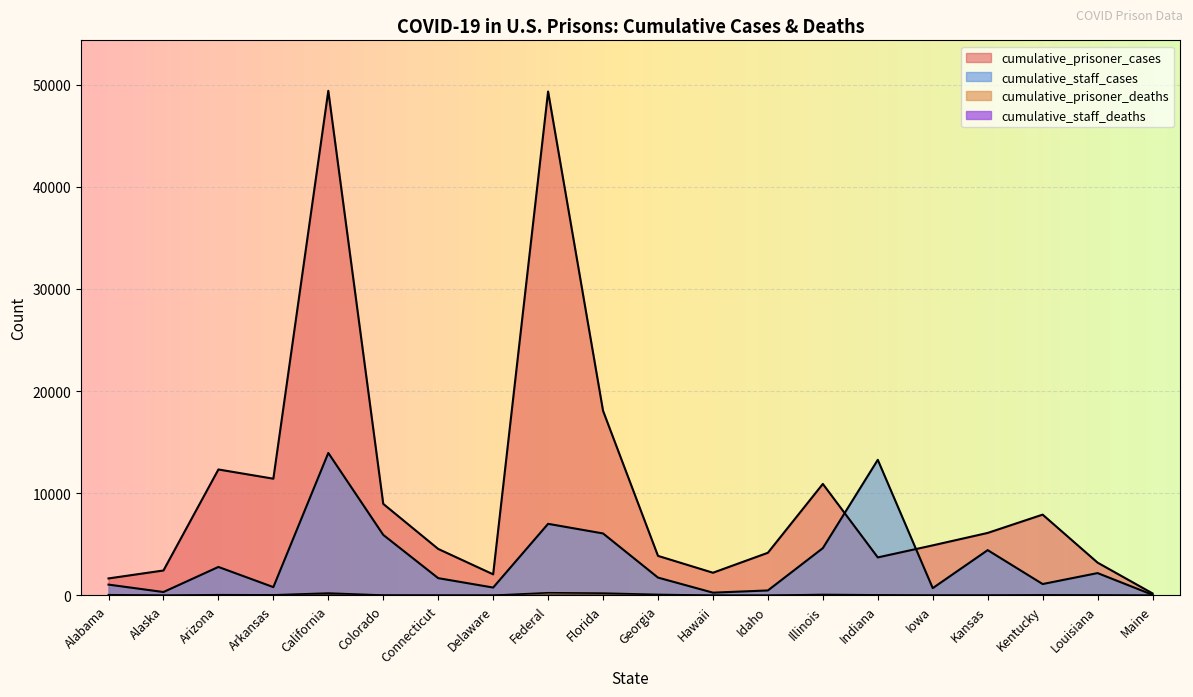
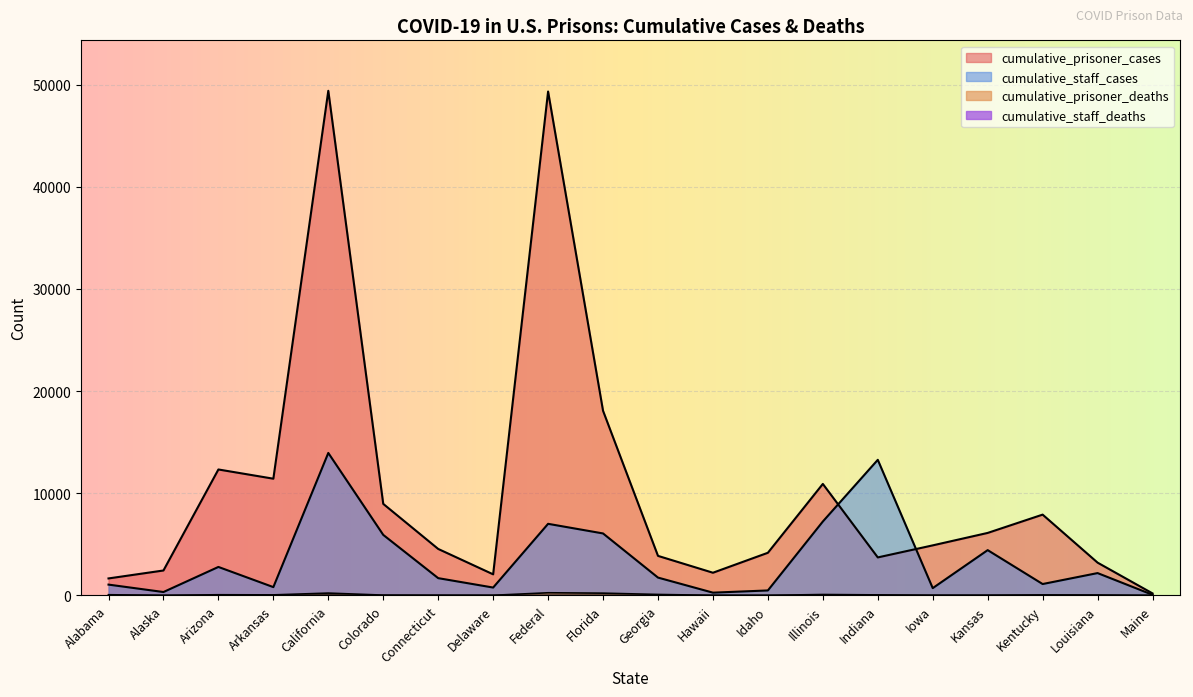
cumulative_staff_cases, Illinois: 4600 -> 7200
